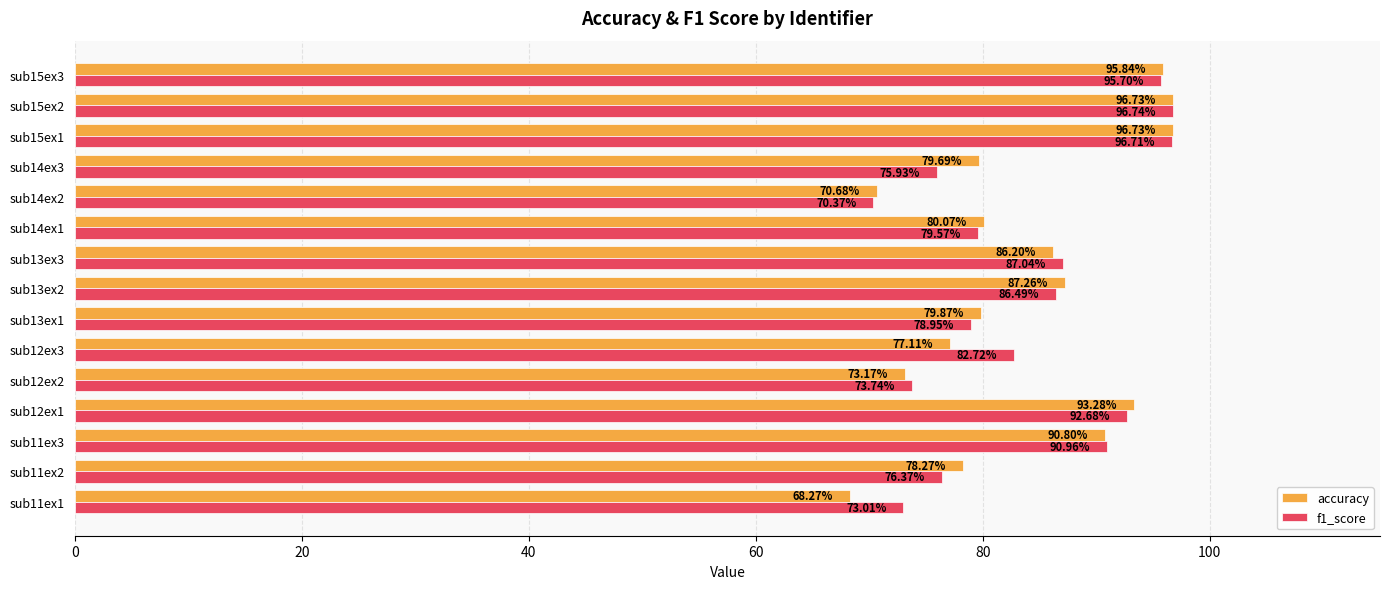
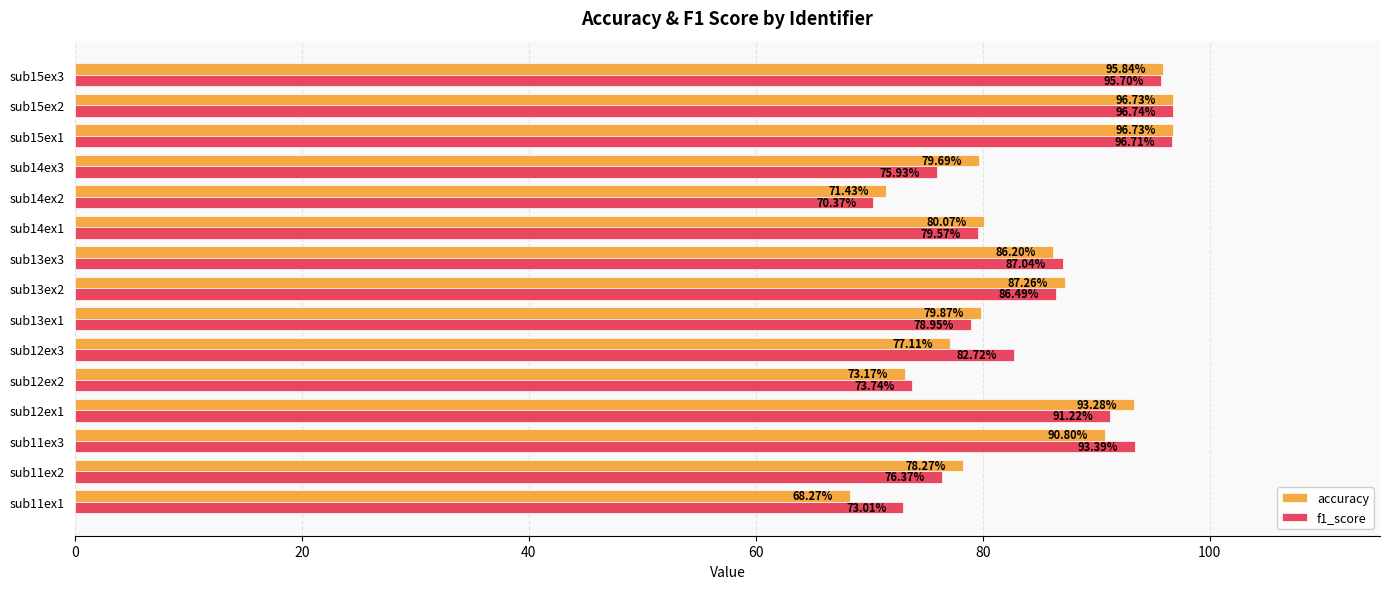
accuracy, sub14ex2: 70.68% -> 71.43%
f1_score, sub12ex1: 92.68% -> 91.22%
f1_score, sub11ex3: 90.96% -> 93.39%
